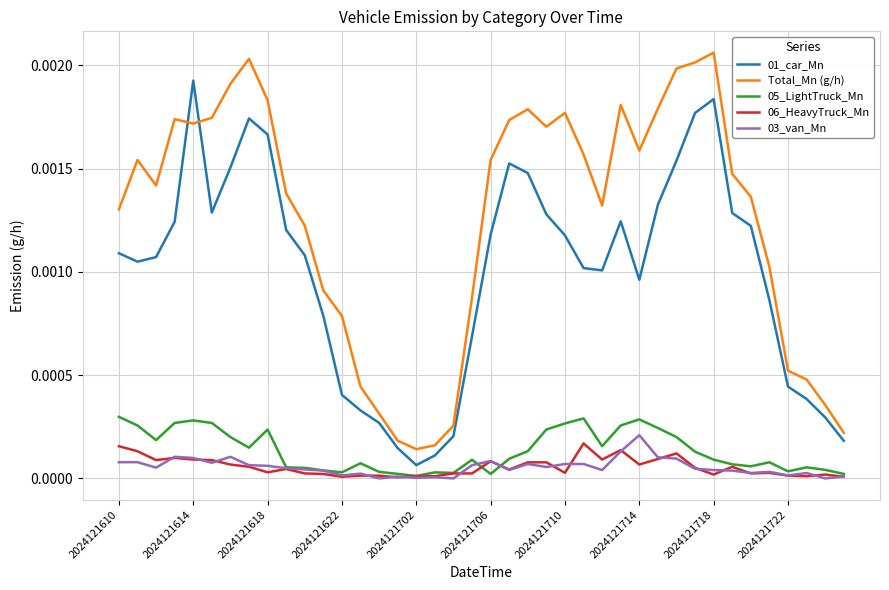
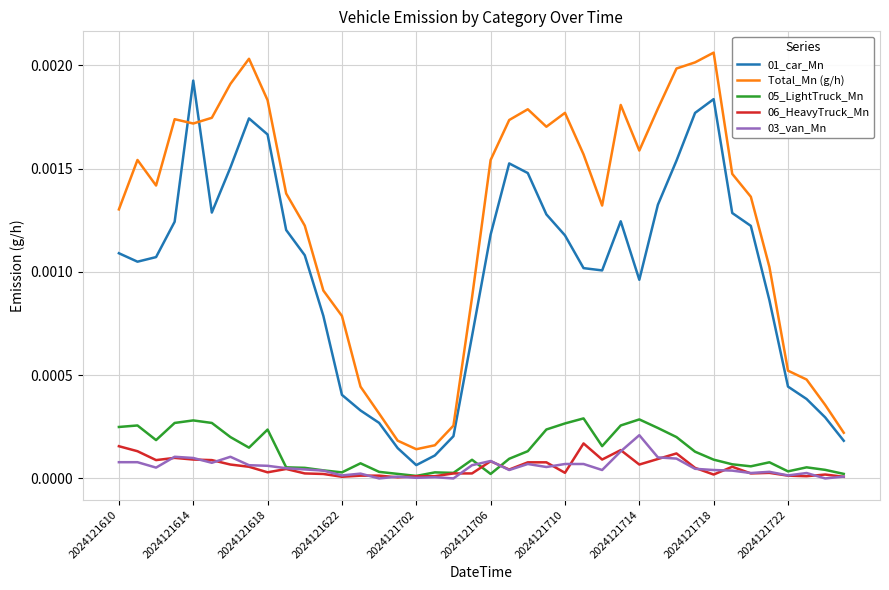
05_LightTruck_Mn, 2024121610: 0.00030 -> 0.00025
